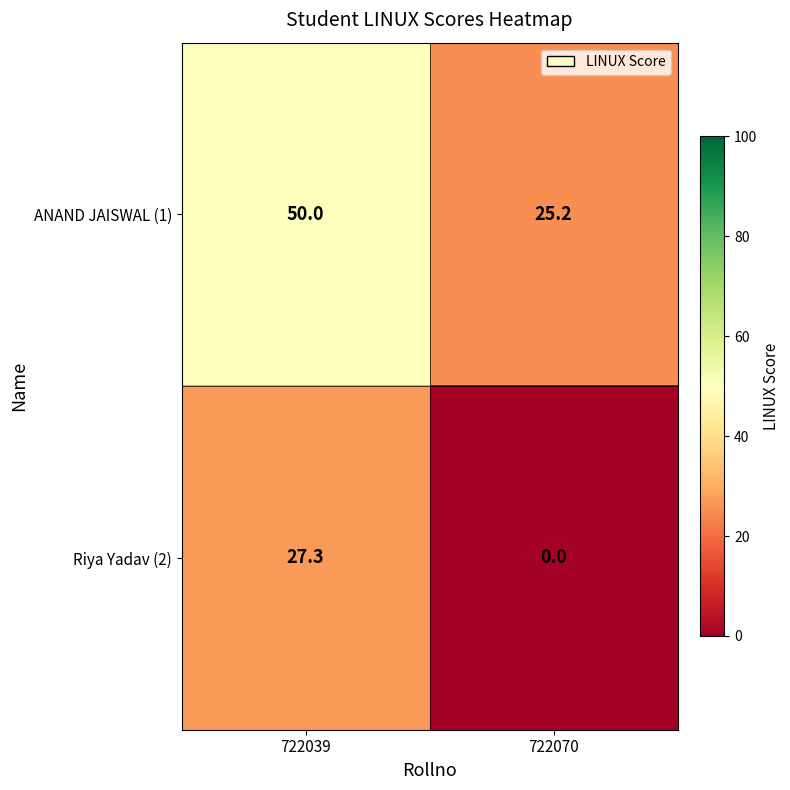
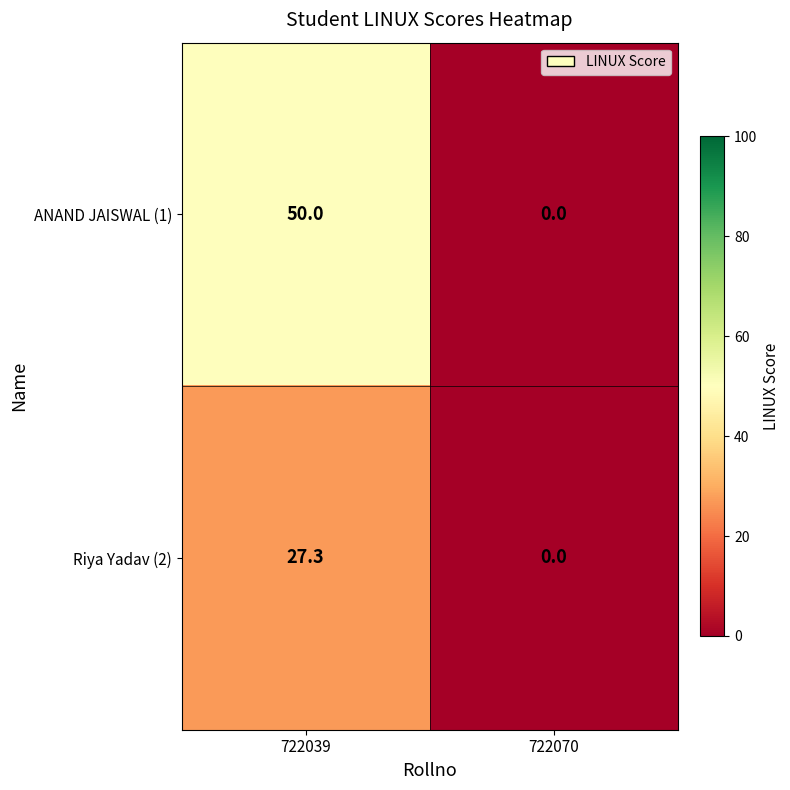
ANAND JAISWAL (1), 722070: 25.2 -> 0.0
